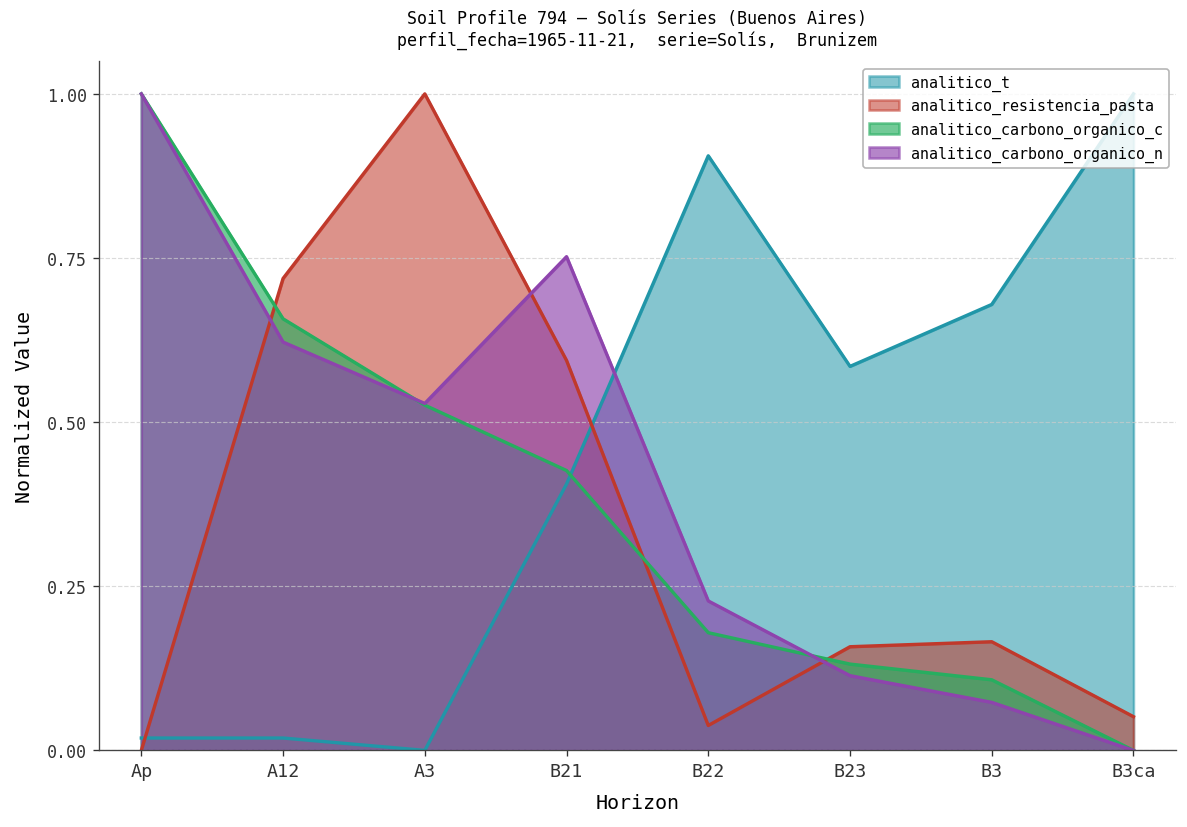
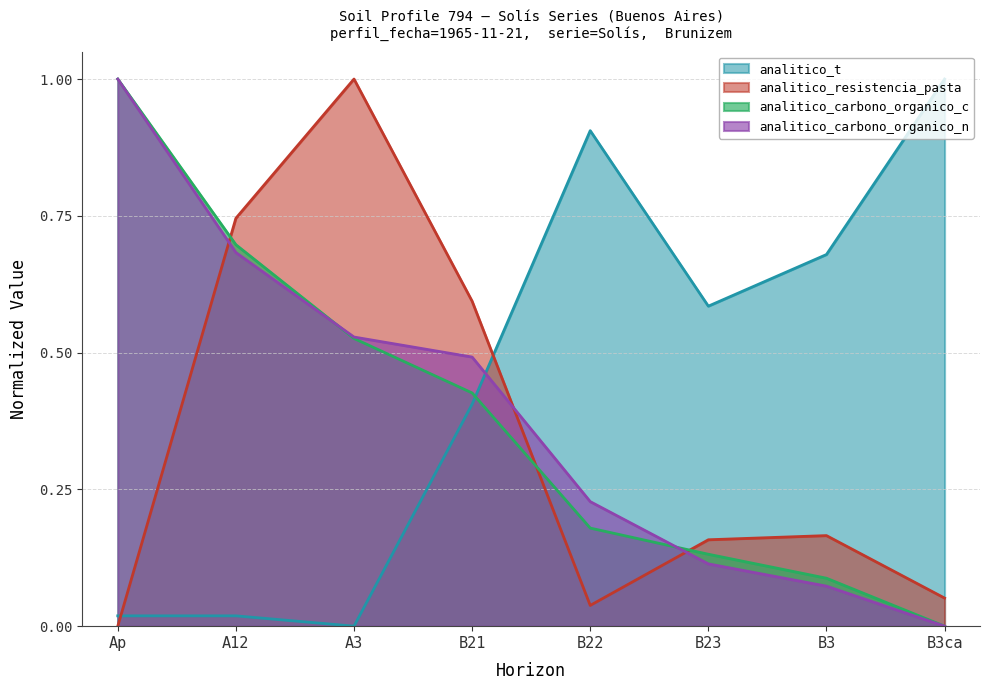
analitico_resistencia_pasta, A12: 0.72 -> 0.75
analitico_carbono_organico_c, A12: 0.66 -> 0.70
analitico_carbono_organico_n, A12: 0.62 -> 0.68
analitico_carbono_organico_n, B21: 0.75 -> 0.49
analitico_carbono_organico_c, B3: 0.11 -> 0.09
